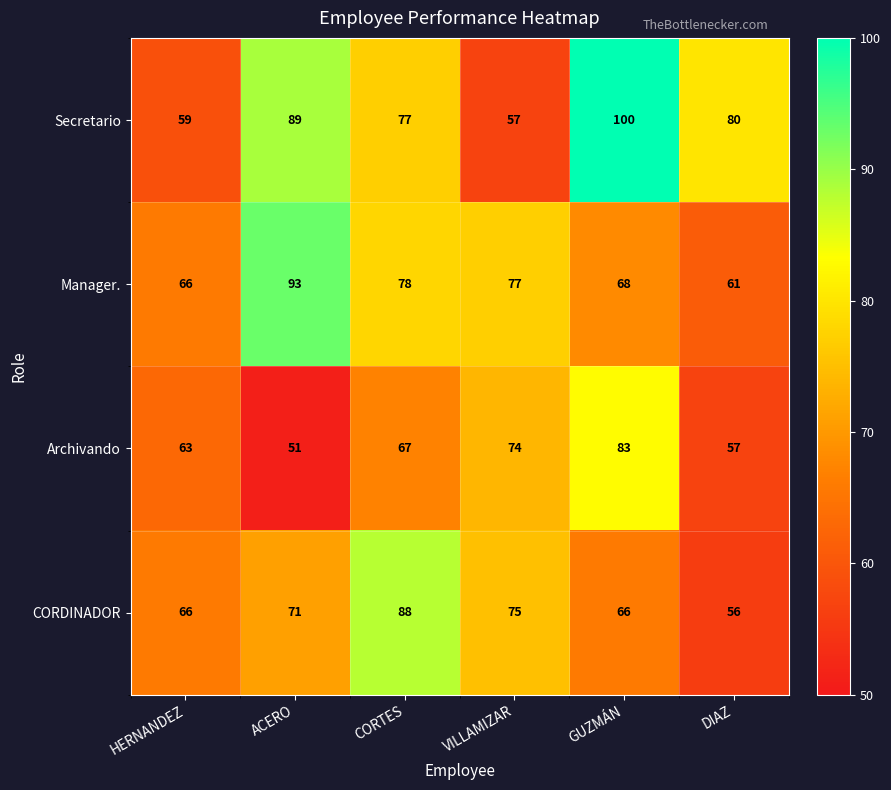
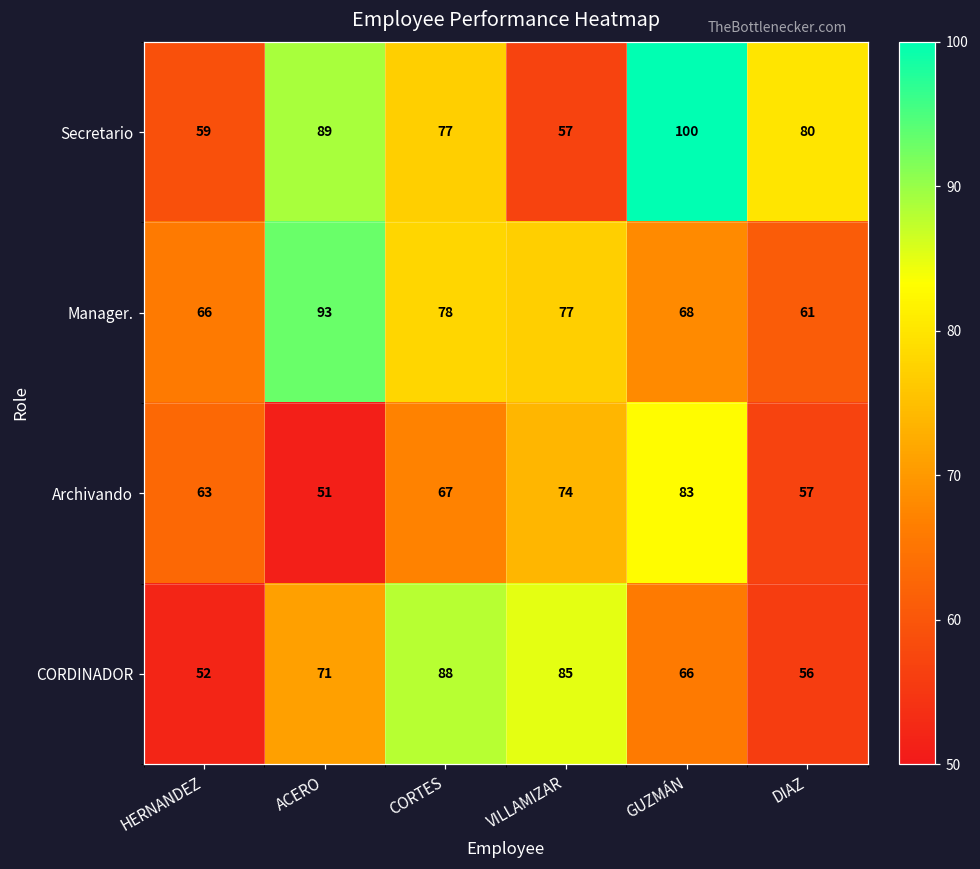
CORDINADOR, HERNANDEZ: 66 -> 52
CORDINADOR, VILLAMIZAR: 75 -> 85
